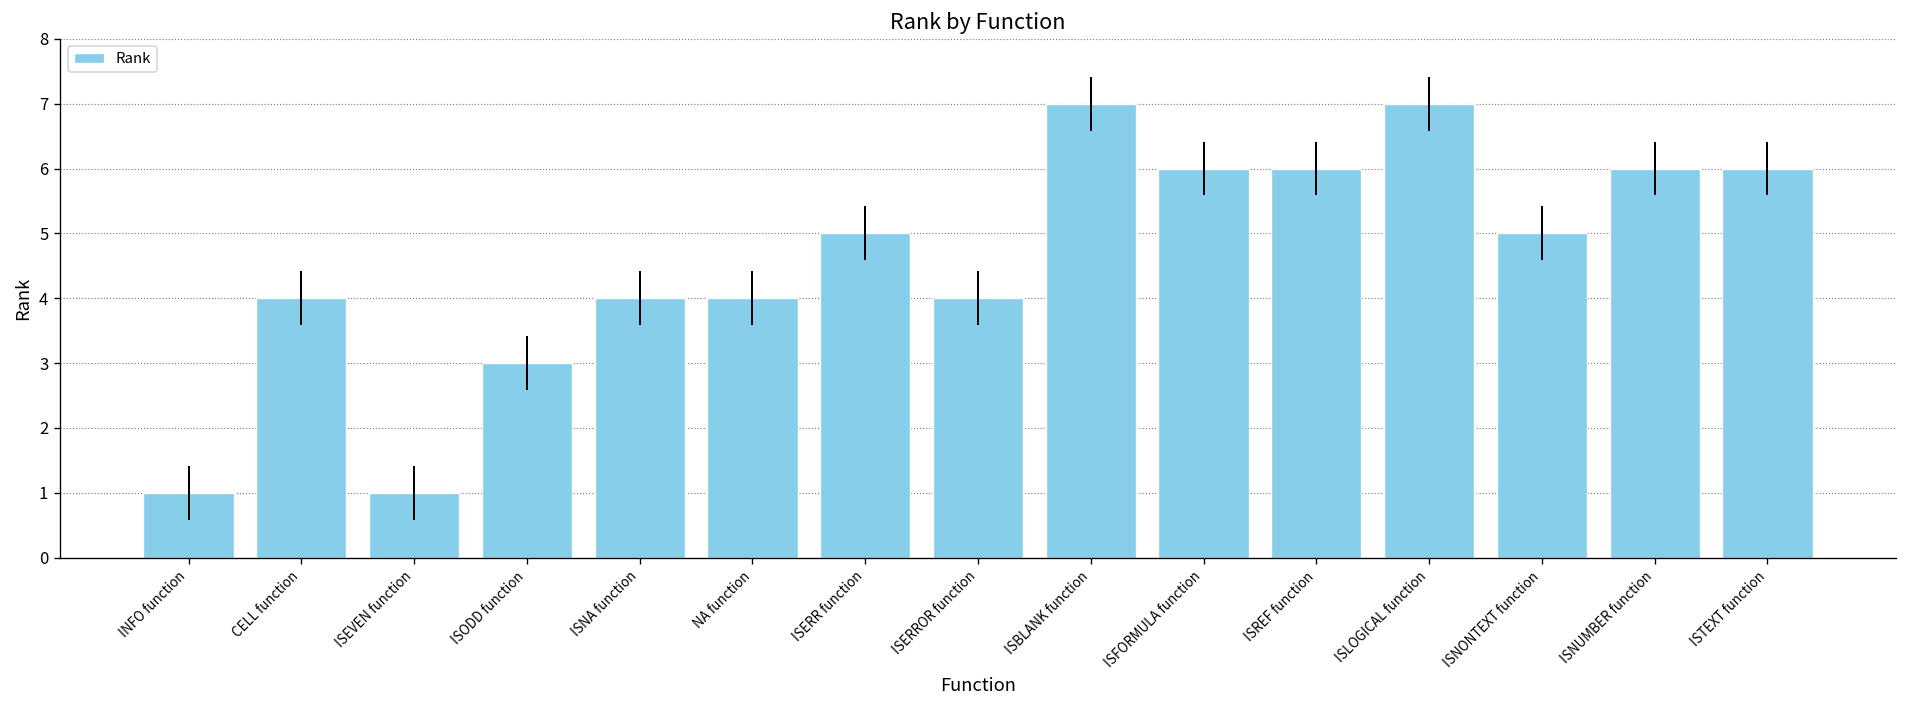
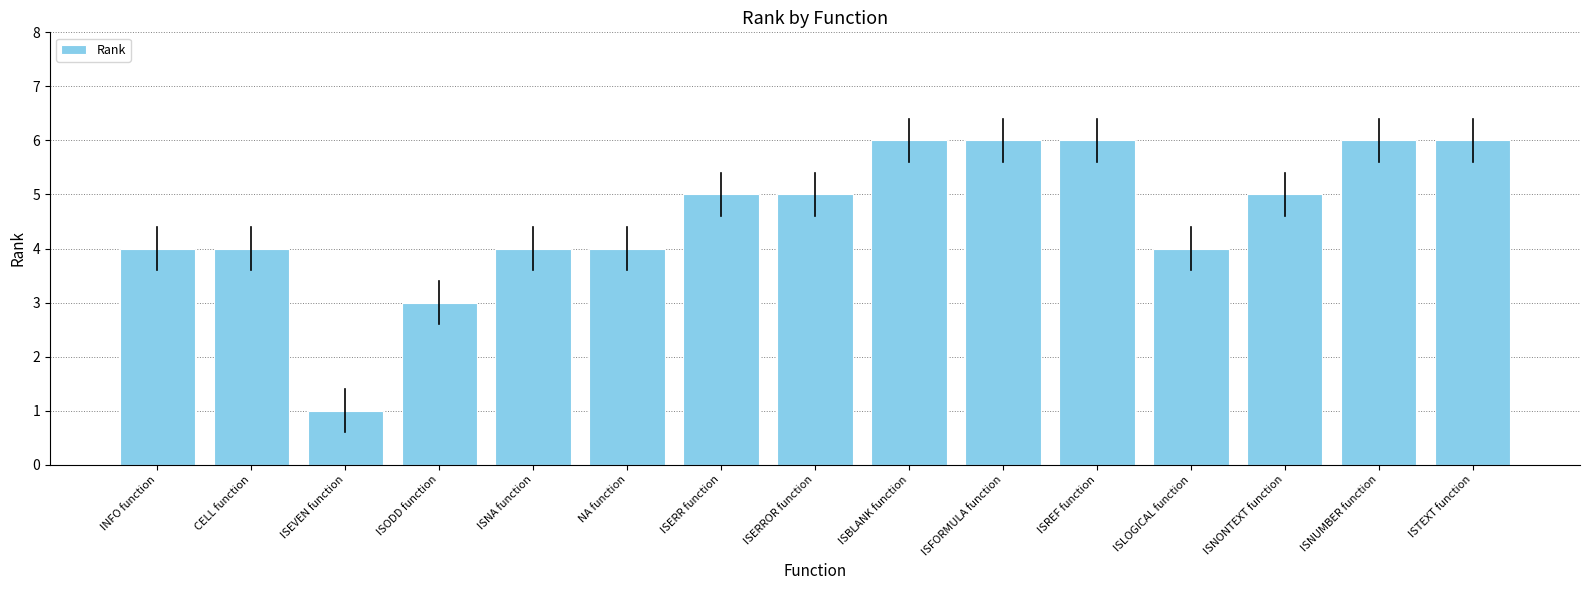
Rank, INFO function: 1 -> 4
Rank, ISERROR function: 4 -> 5
Rank, ISBLANK function: 7 -> 6
Rank, ISLOGICAL function: 7 -> 4
